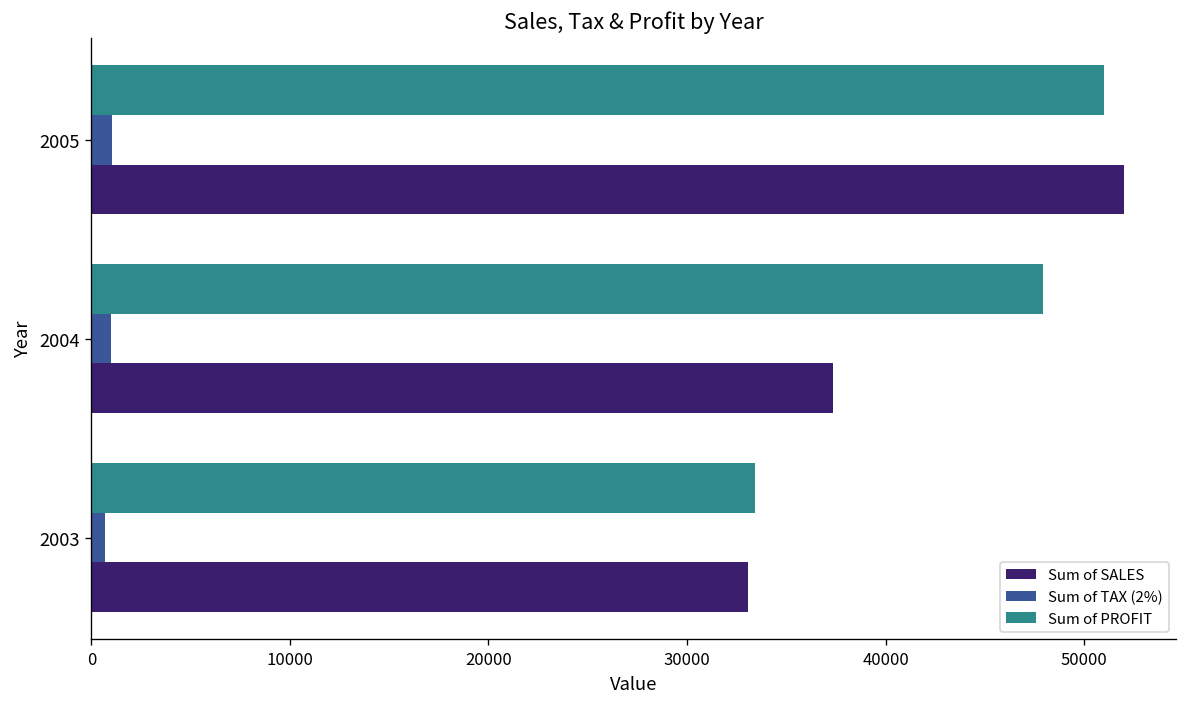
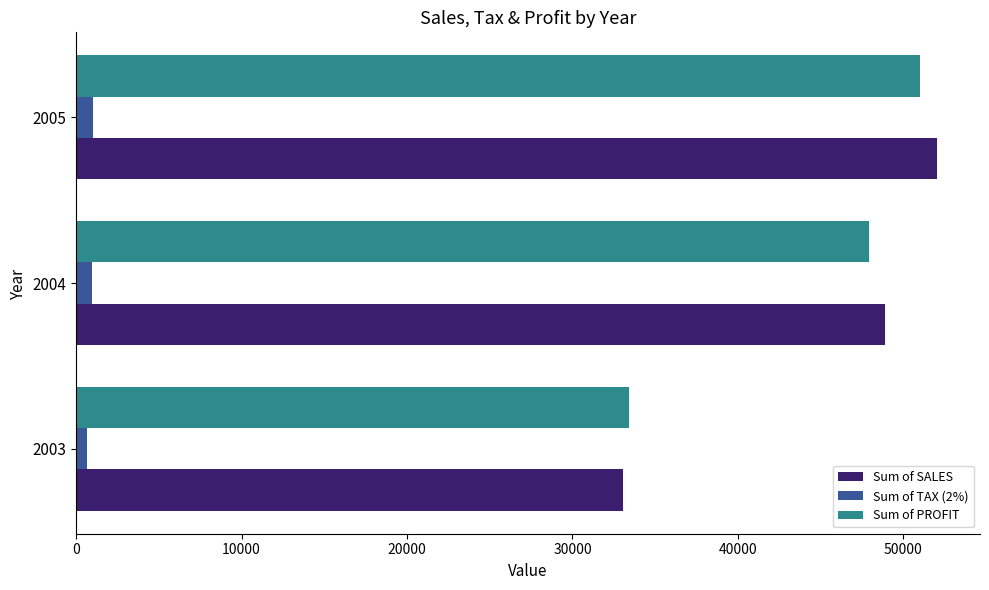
Sum of SALES, 2004: 37400 -> 48900
